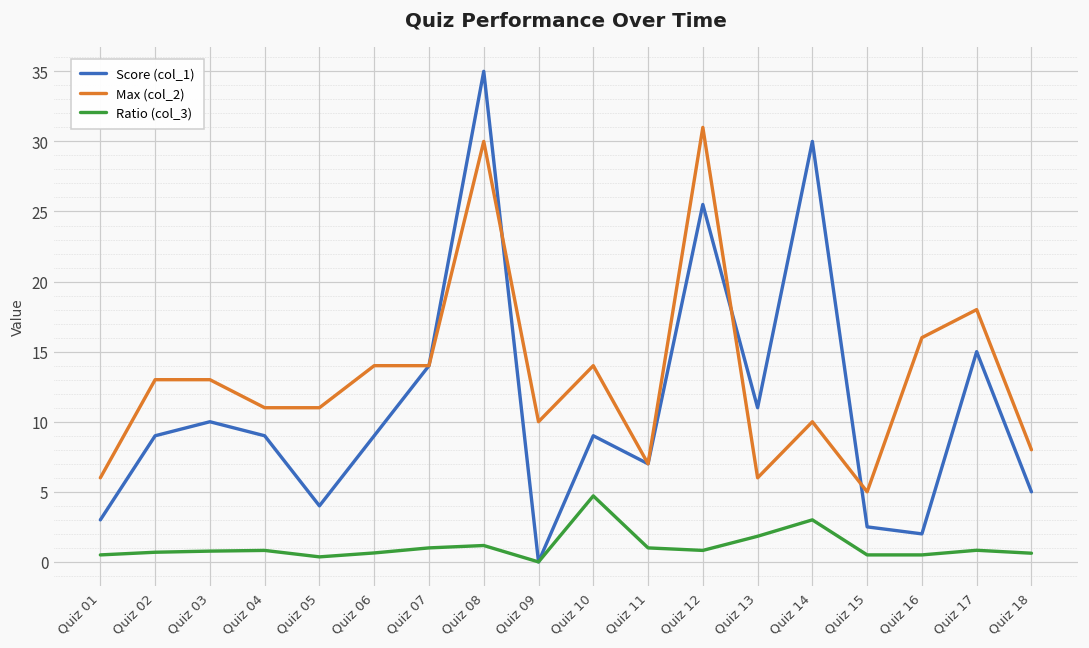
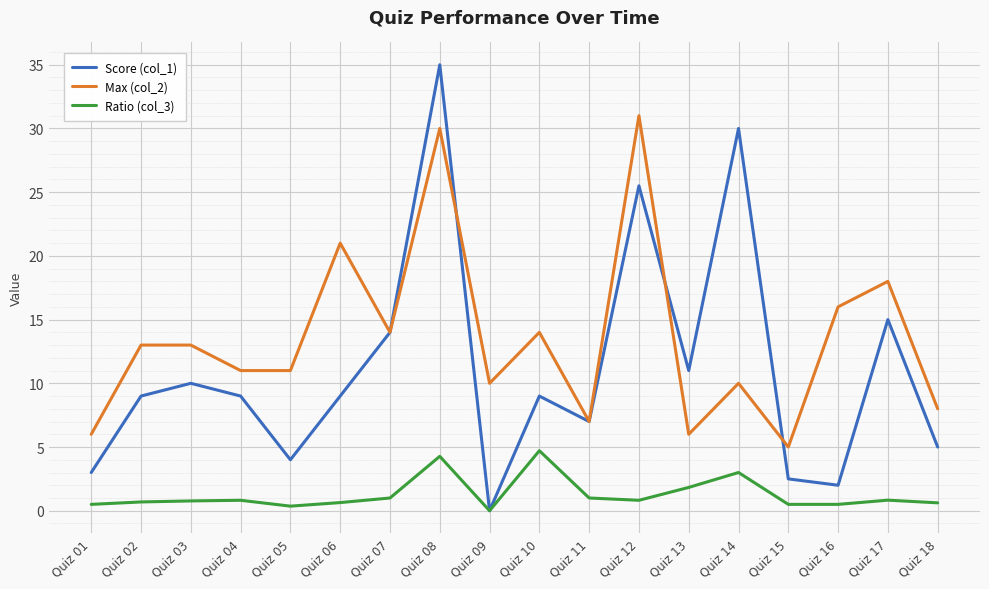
Max (col_2), Quiz 06: 14 -> 21
Ratio (col_3), Quiz 08: 1.2 -> 4.3
